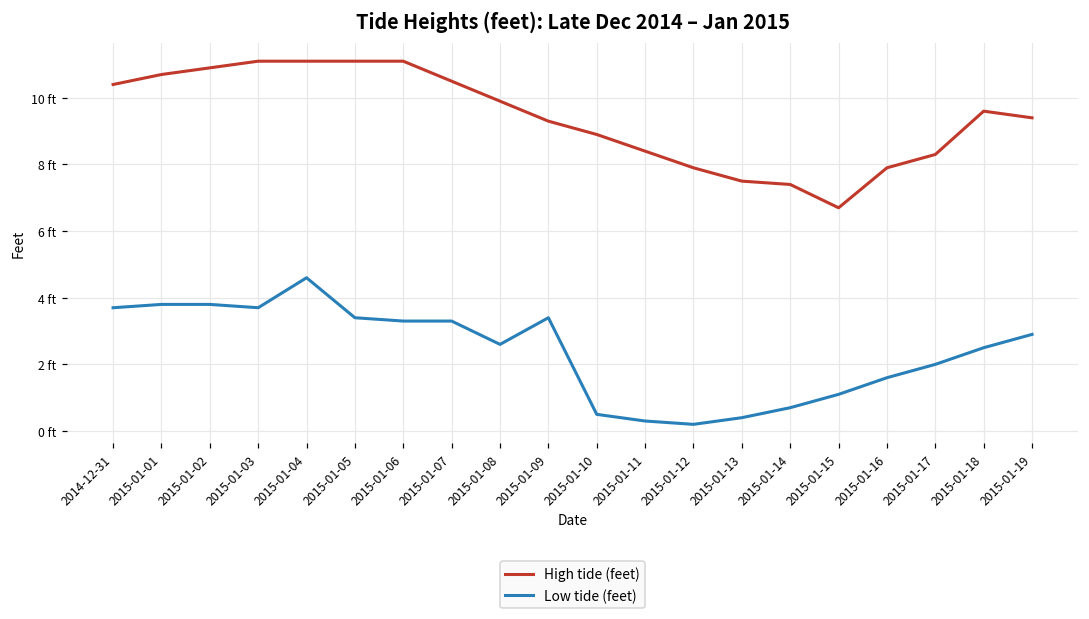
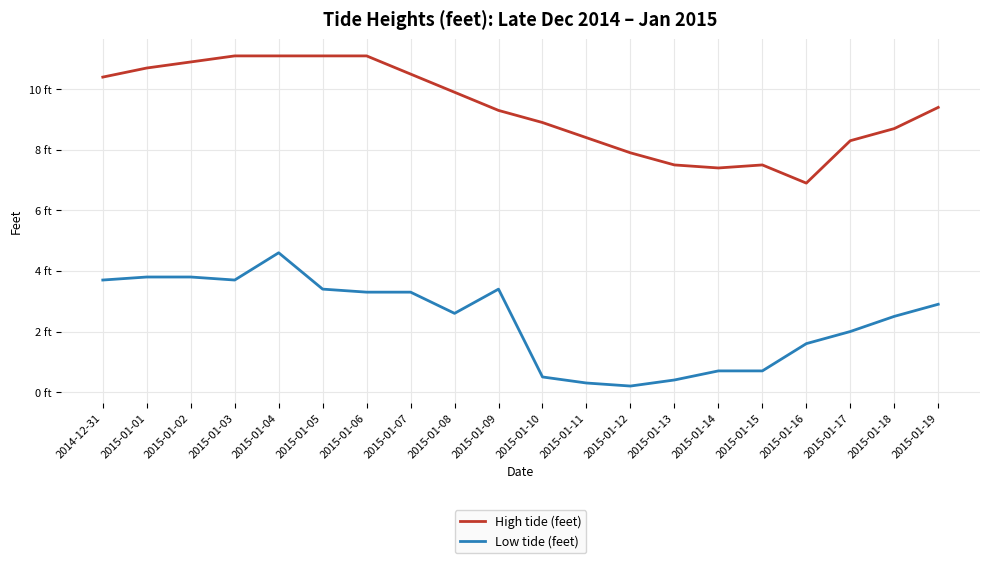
High tide (feet), 2015-01-15: 6.7 ft -> 7.5 ft
Low tide (feet), 2015-01-15: 1.1 ft -> 0.7 ft
High tide (feet), 2015-01-16: 7.9 ft -> 6.9 ft
High tide (feet), 2015-01-18: 9.6 ft -> 8.7 ft
